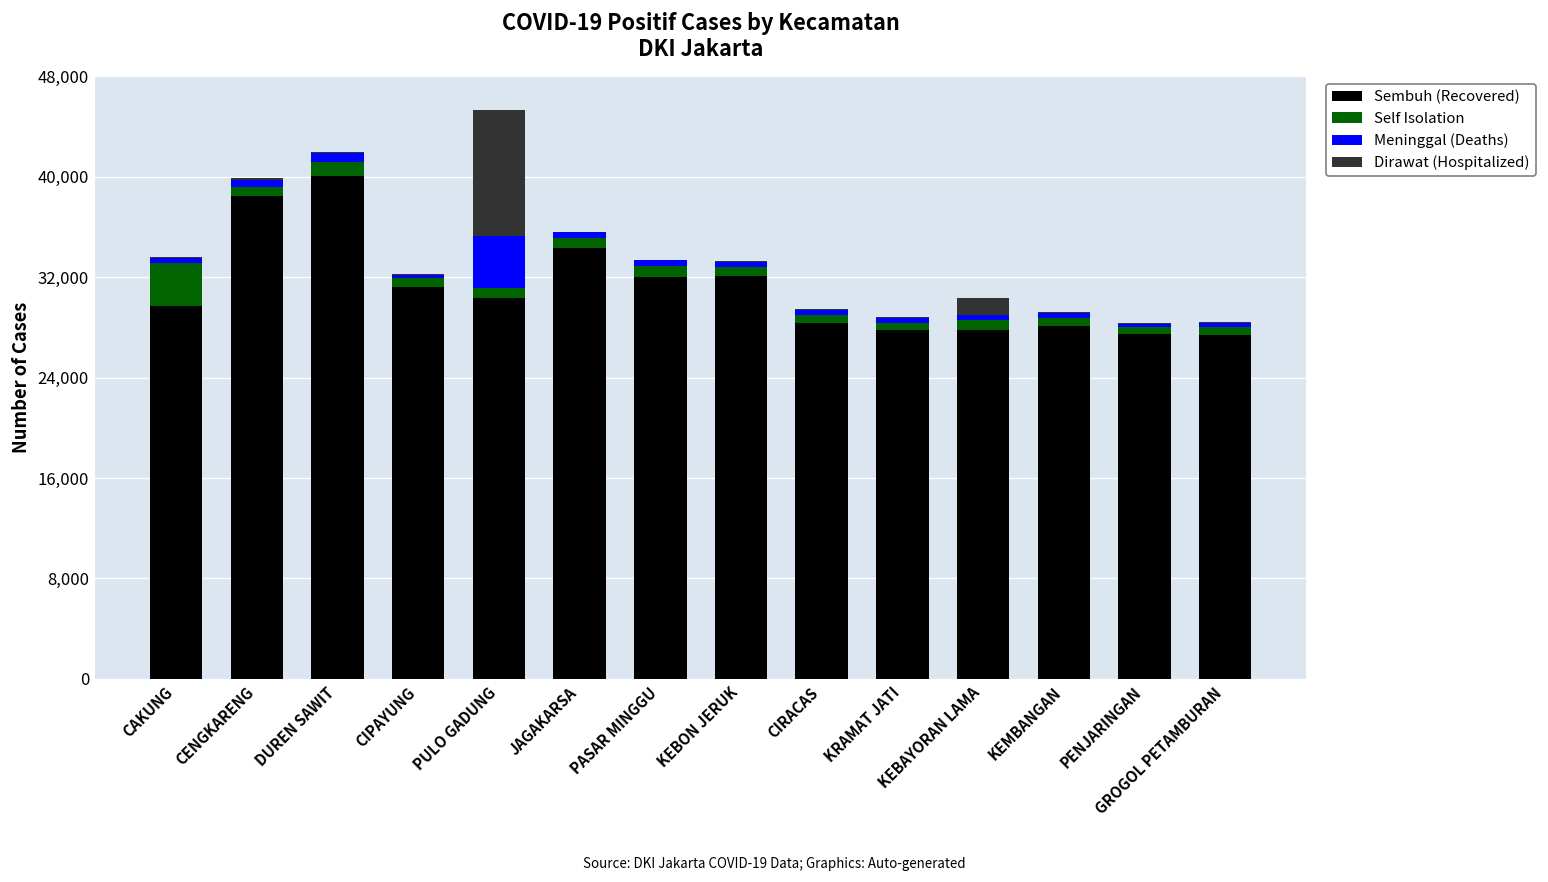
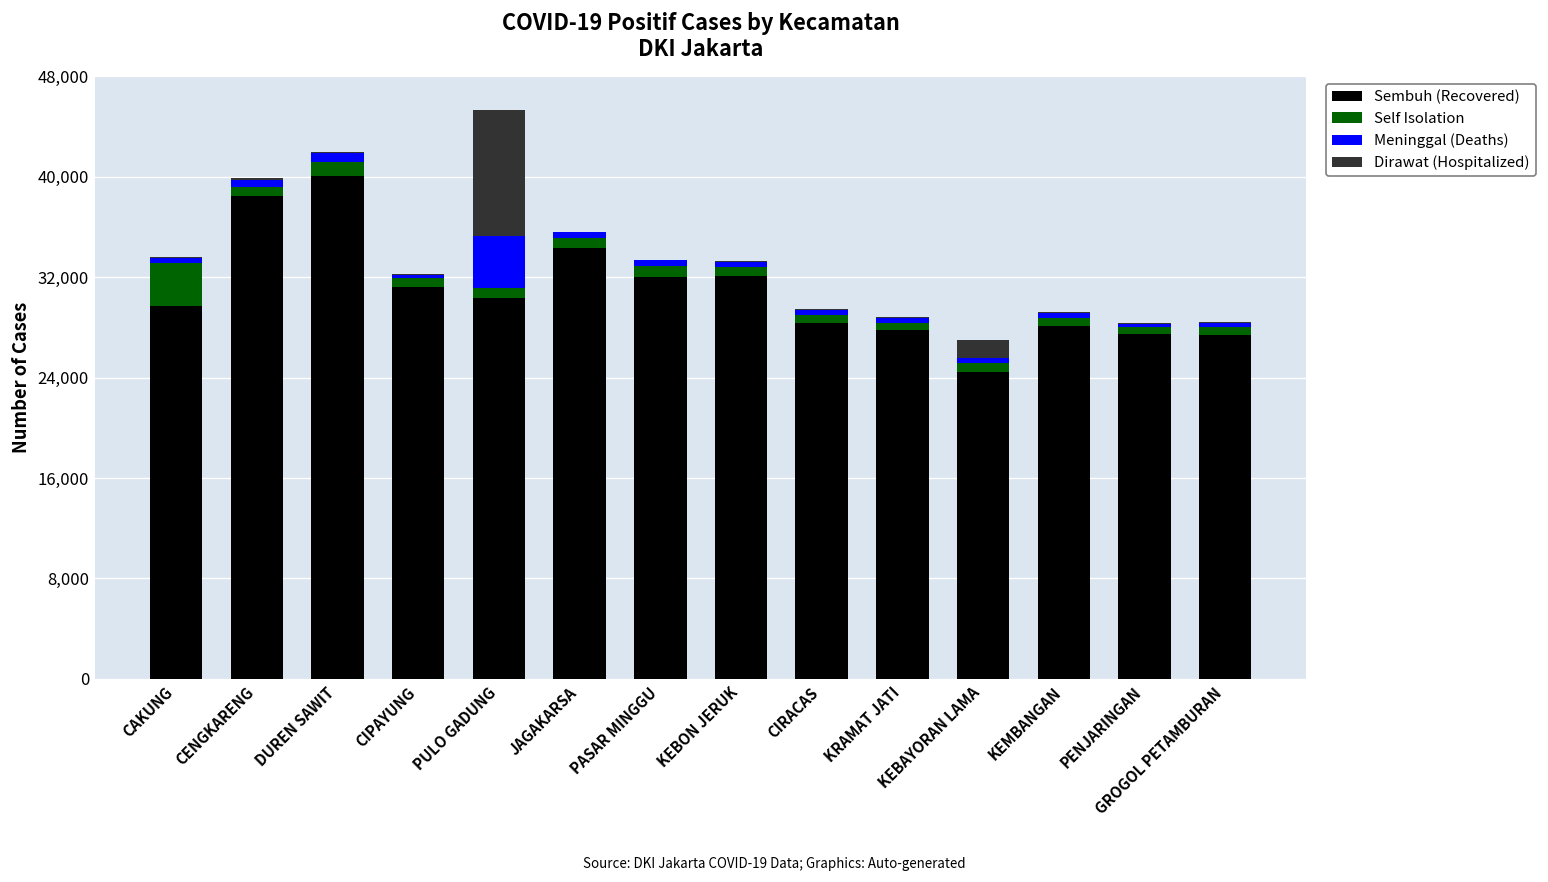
Sembuh (Recovered), KEBAYORAN LAMA: 27,800 -> 24,500
